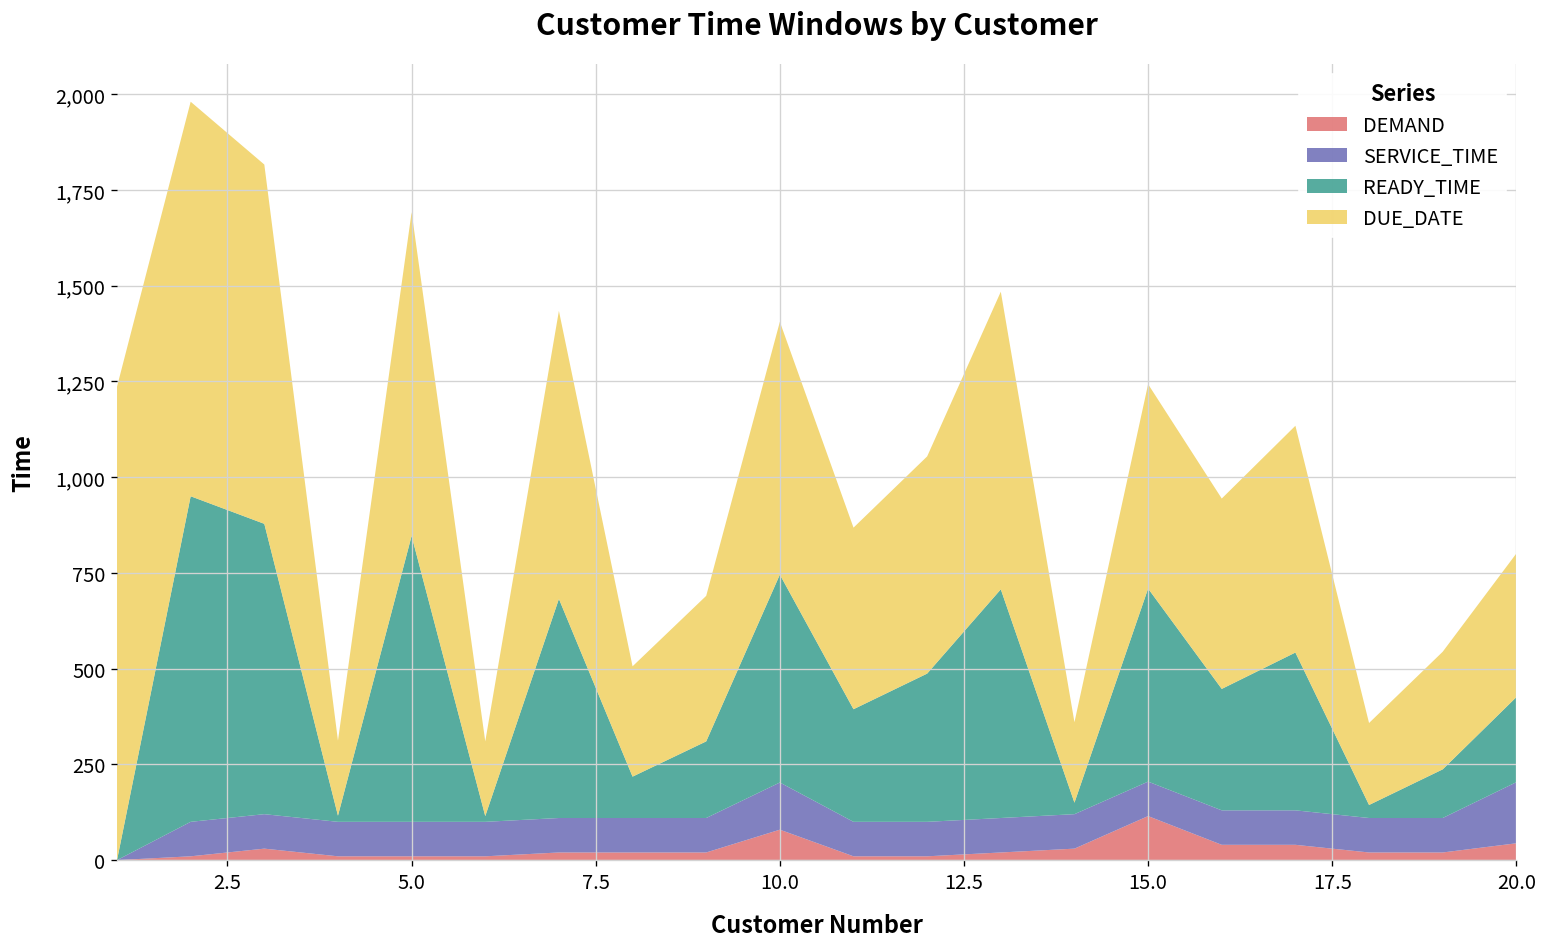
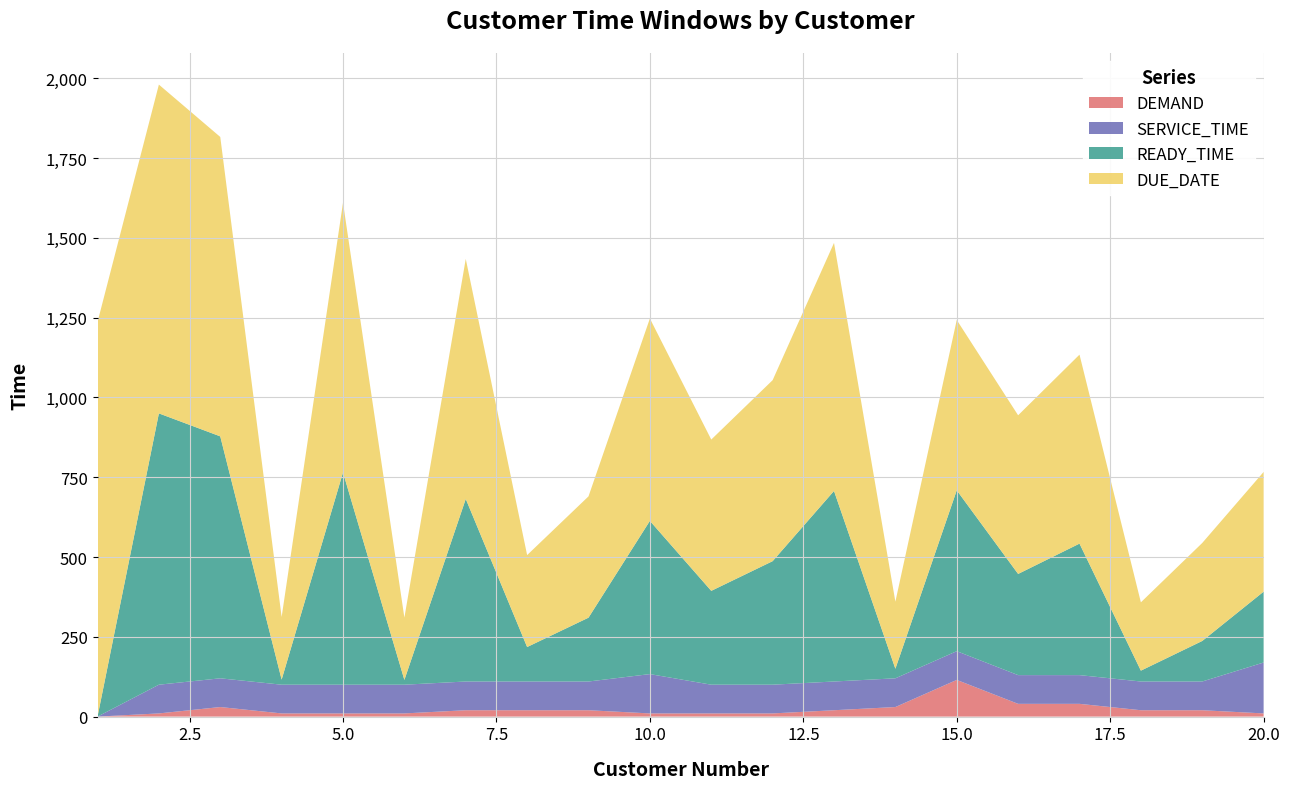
READY_TIME, 5.0: 750 -> 670
DEMAND, 10.0: 80 -> 10
READY_TIME, 10.0: 540 -> 480
DUE_DATE, 10.0: 660 -> 630
DEMAND, 20.0: 40 -> 10
